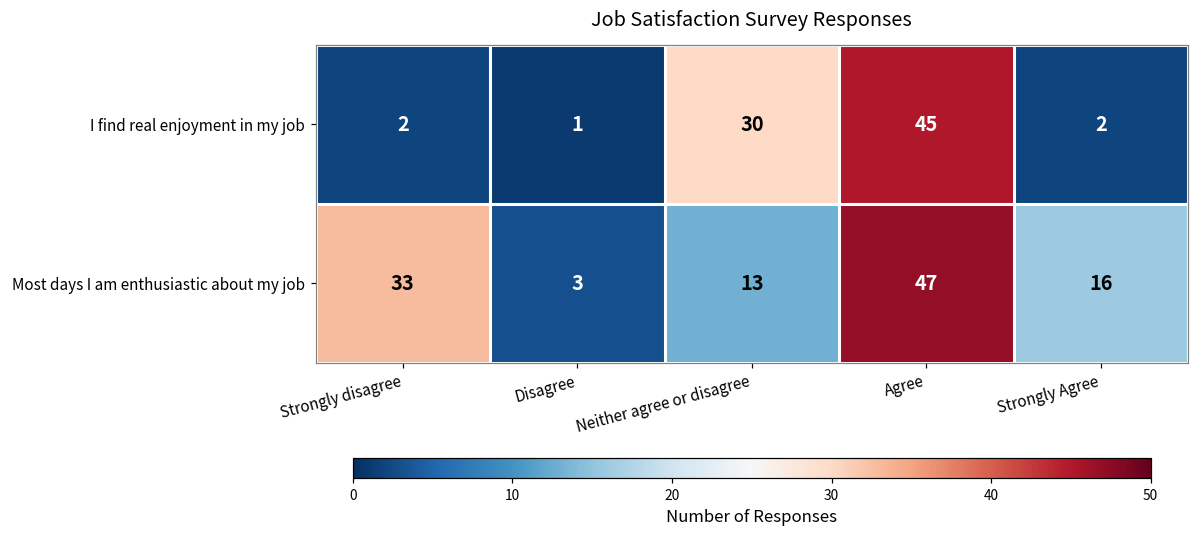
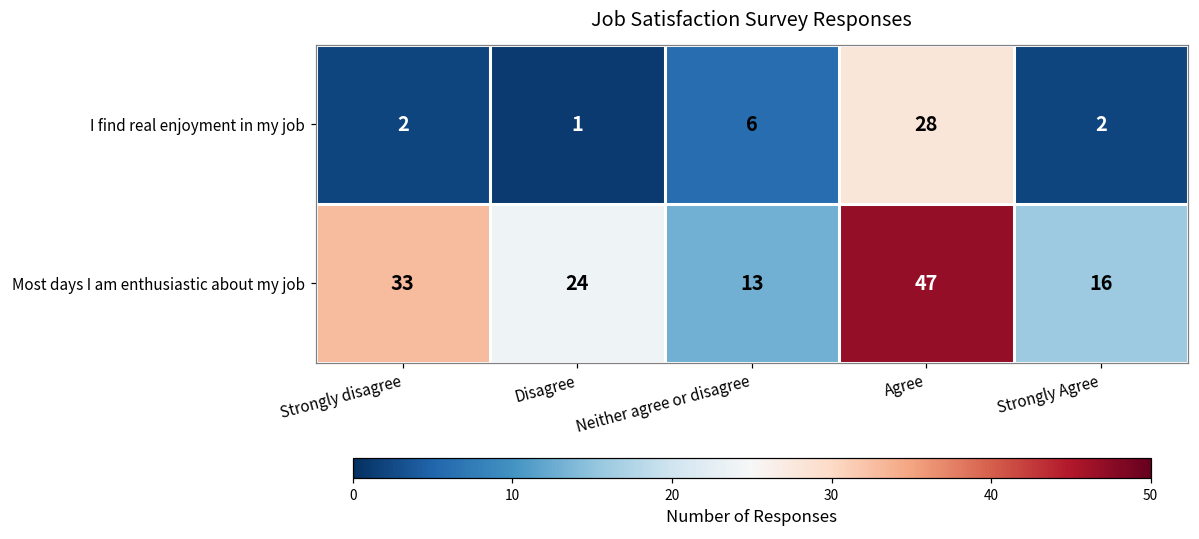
I find real enjoyment in my job, Neither agree or disagree: 30 -> 6
I find real enjoyment in my job, Agree: 45 -> 28
Most days I am enthusiastic about my job, Disagree: 3 -> 24
